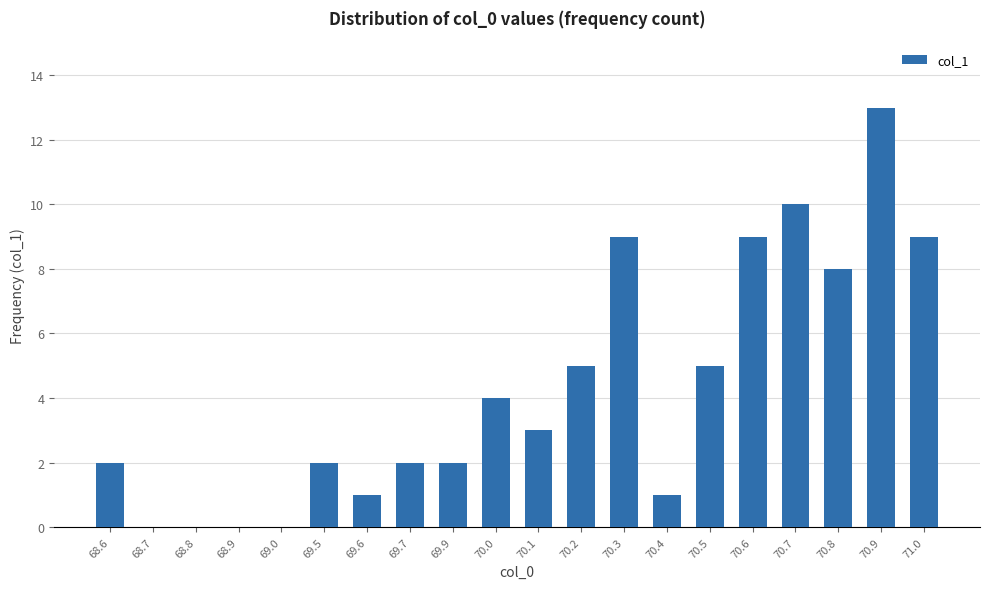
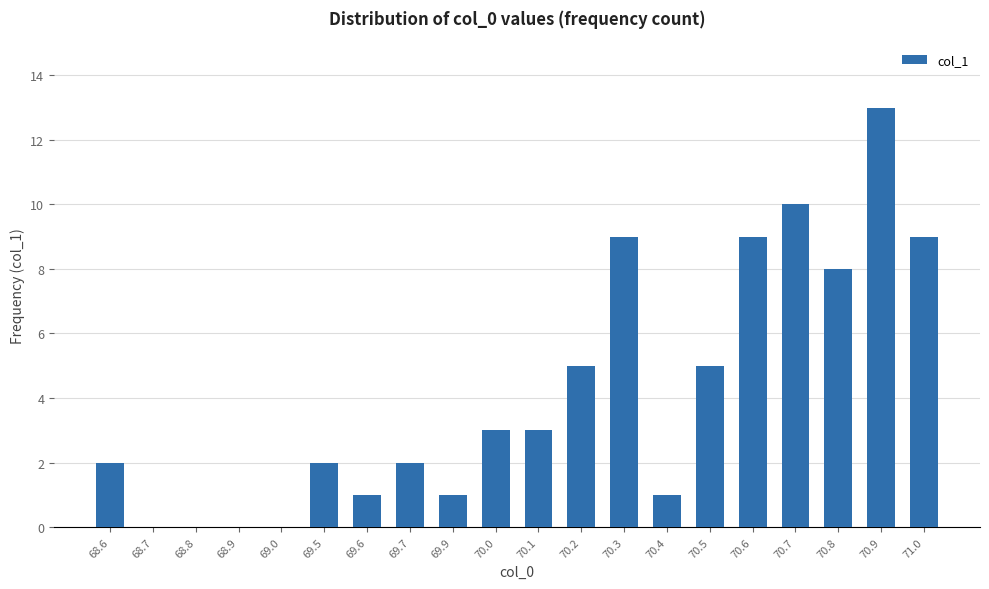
69.9: 2 -> 1
70.0: 4 -> 3
